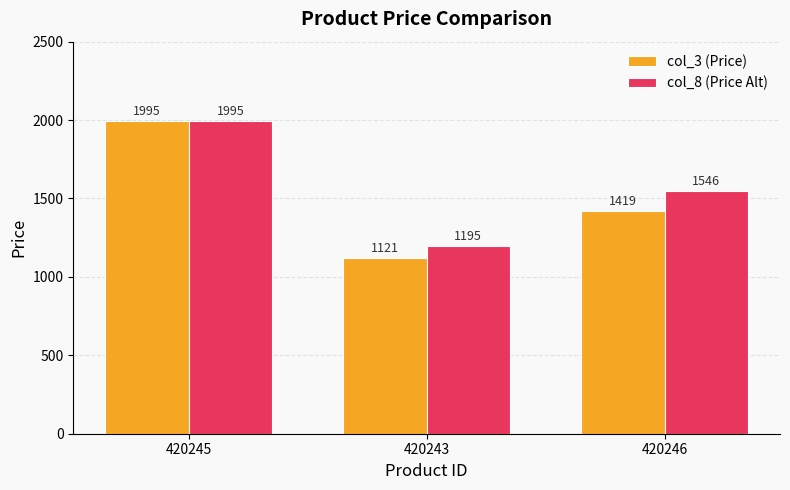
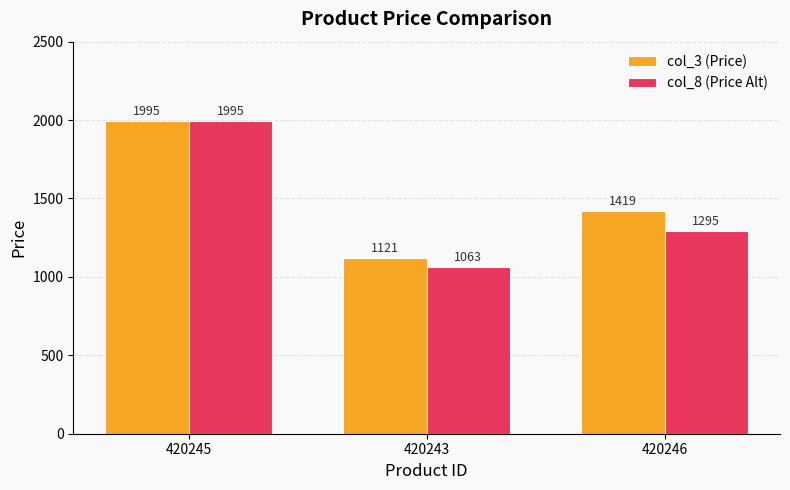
col_8 (Price Alt), 420243: 1195 -> 1063
col_8 (Price Alt), 420246: 1546 -> 1295
